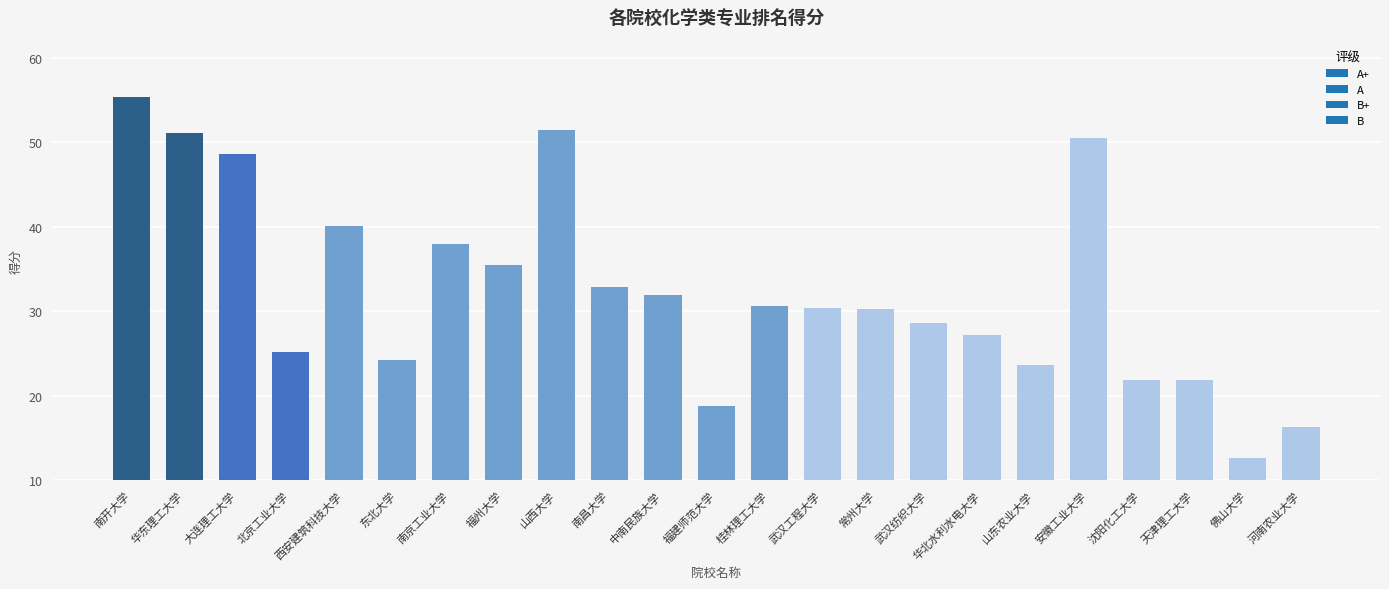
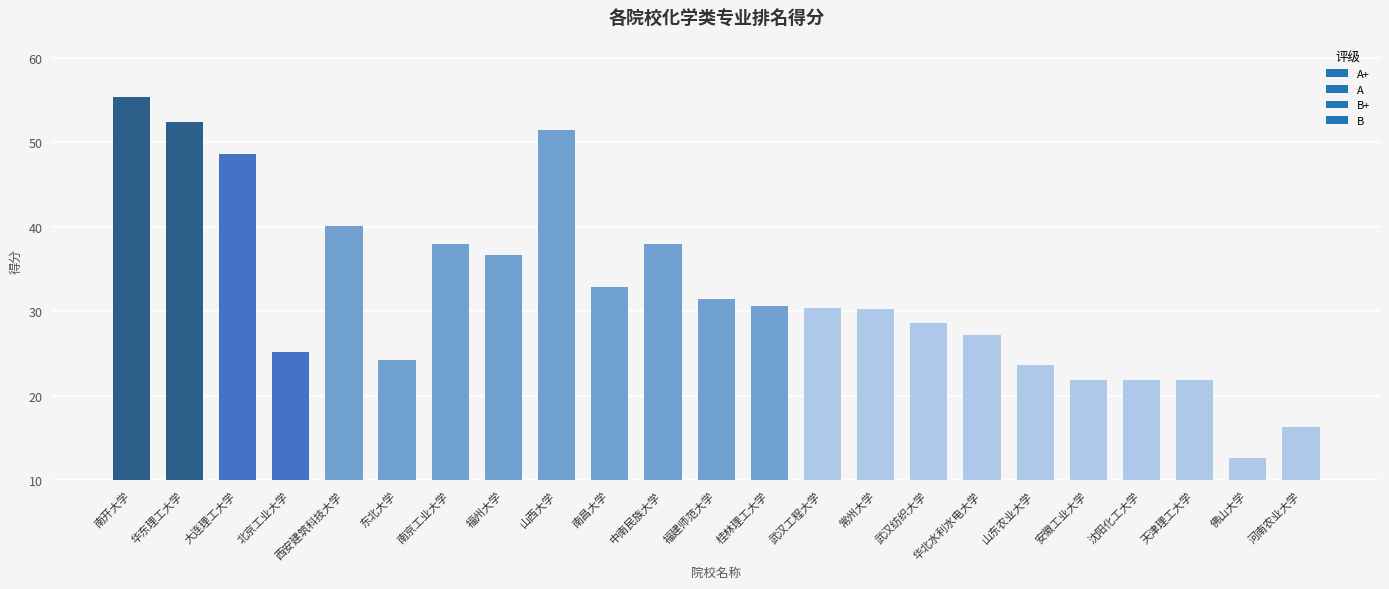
华东理工大学: 51 -> 52
福州大学: 35 -> 37
中南民族大学: 32 -> 38
福建师范大学: 19 -> 31
安徽工业大学: 51 -> 22
